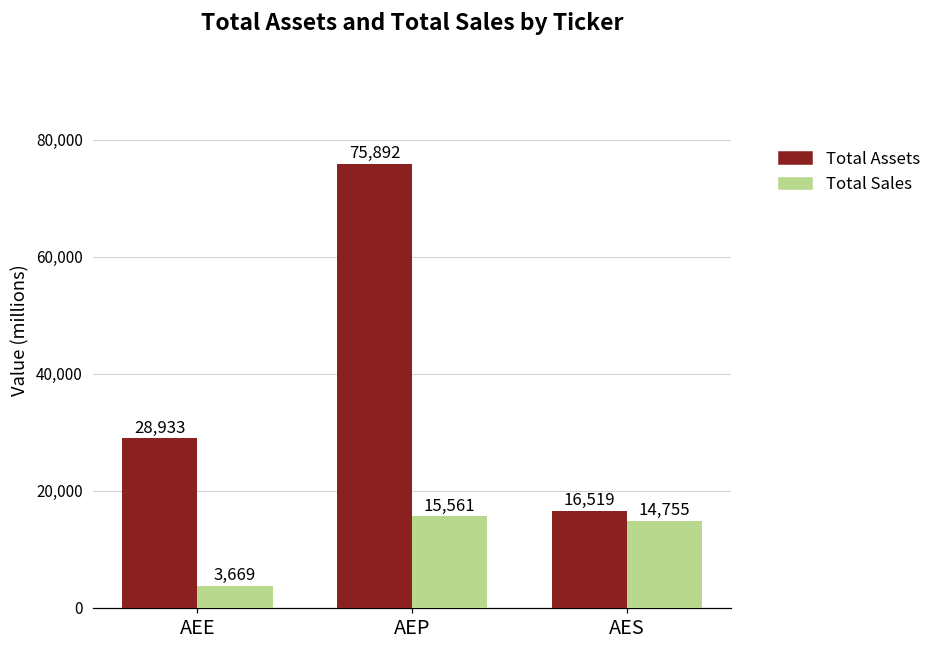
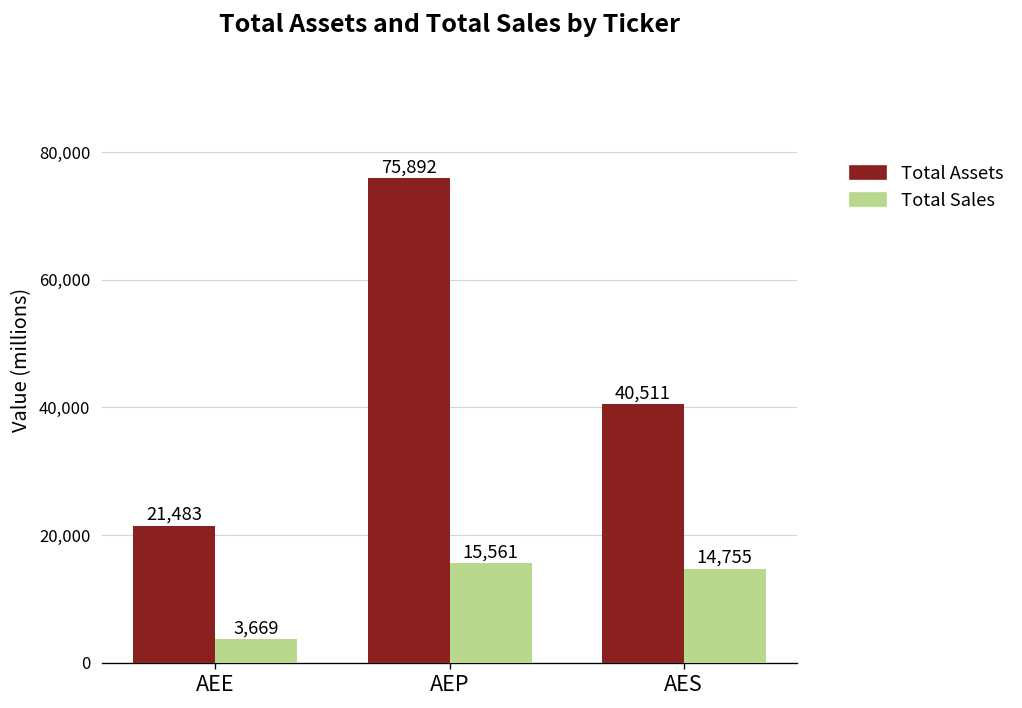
Total Assets, AEE: 28,933 -> 21,483
Total Assets, AES: 16,519 -> 40,511
